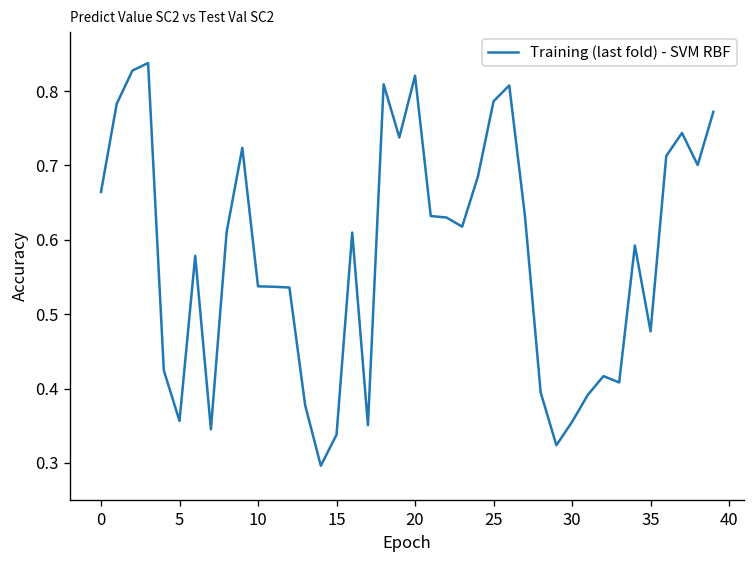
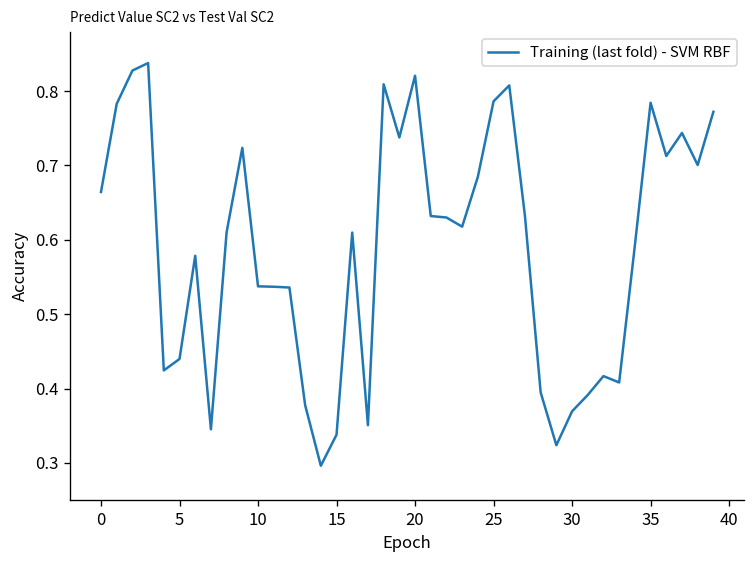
5: 0.36 -> 0.44
30: 0.36 -> 0.37
35: 0.48 -> 0.78
